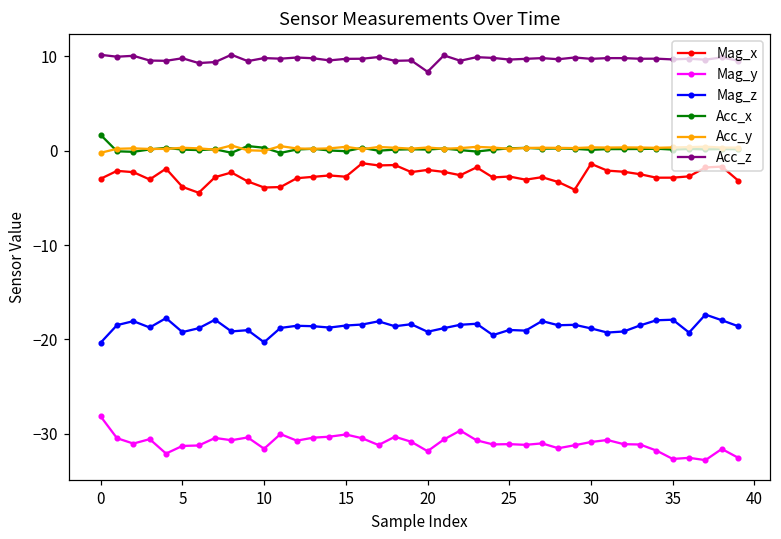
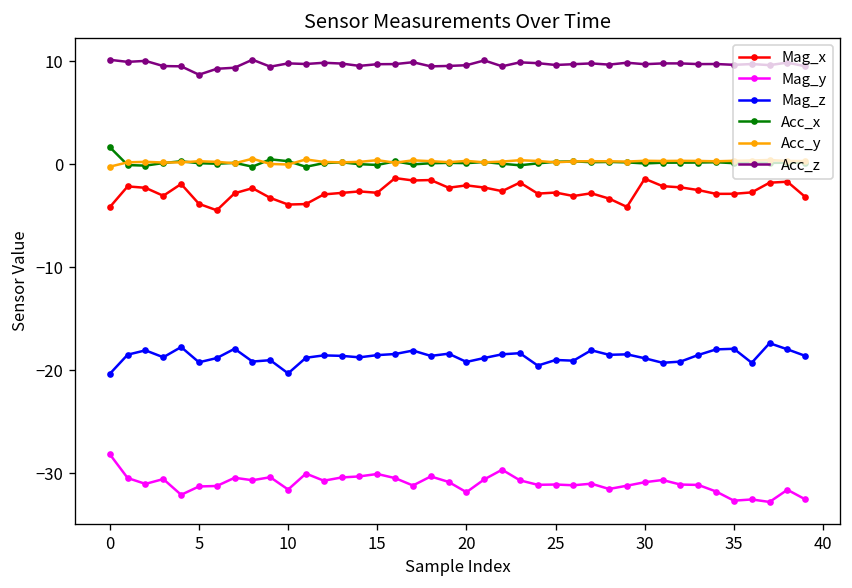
Mag_x, 0: -3 -> -4
Acc_z, 5: 10 -> 9
Acc_z, 20: 8 -> 10
